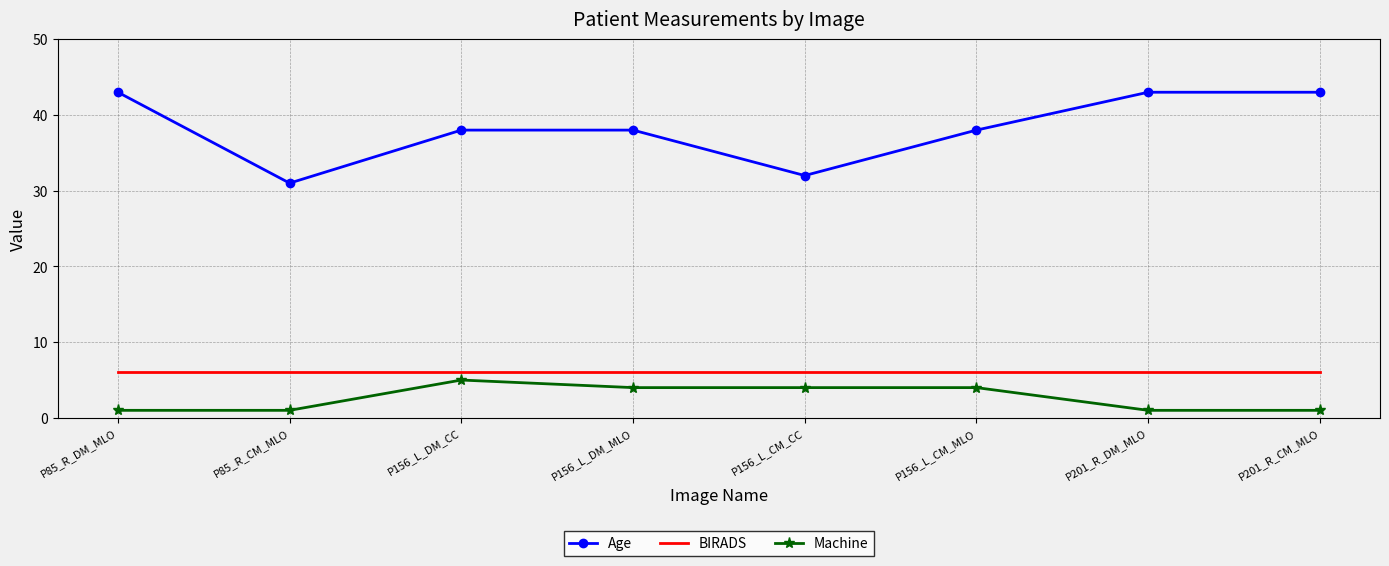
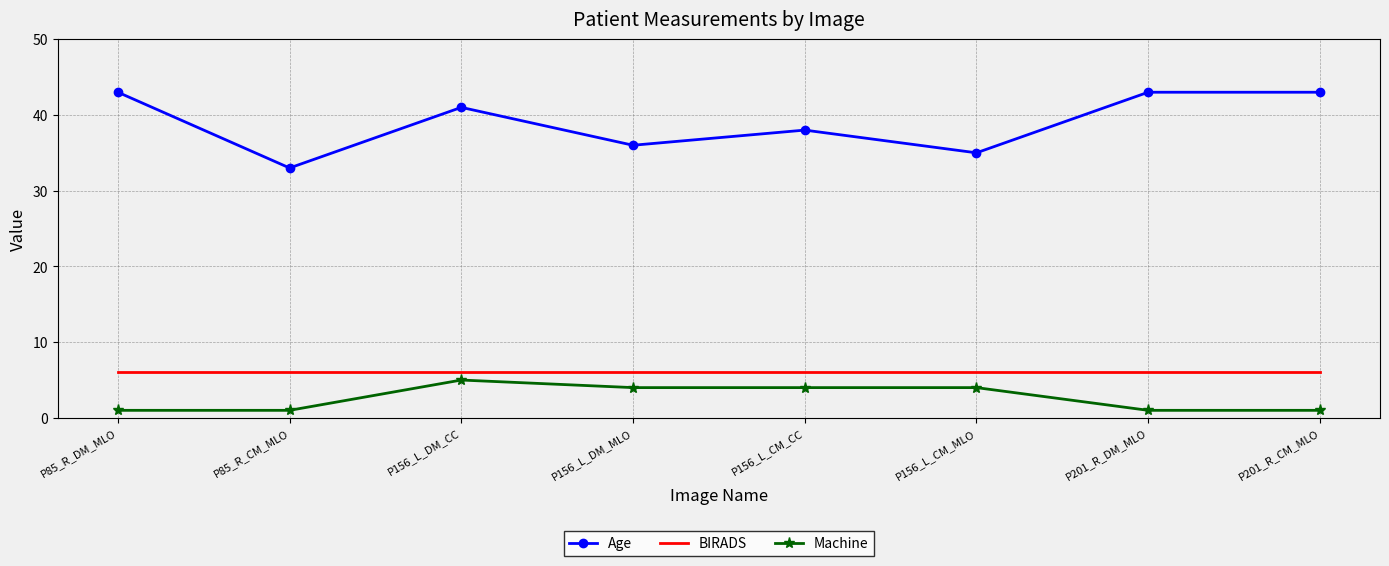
Age, P85_R_CM_MLO: 31 -> 33
Age, P156_L_DM_CC: 38 -> 41
Age, P156_L_DM_MLO: 38 -> 36
Age, P156_L_CM_CC: 32 -> 38
Age, P156_L_CM_MLO: 38 -> 35
